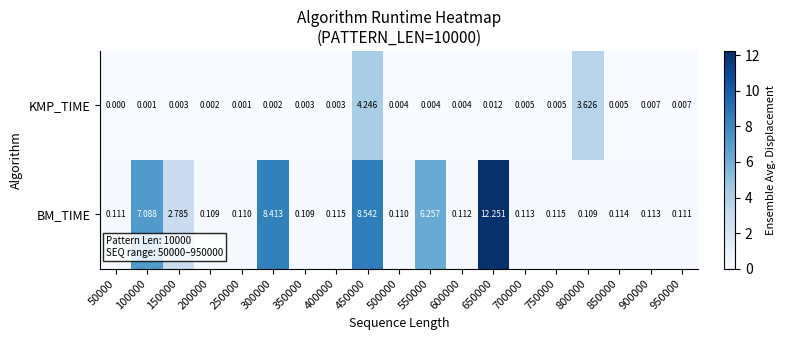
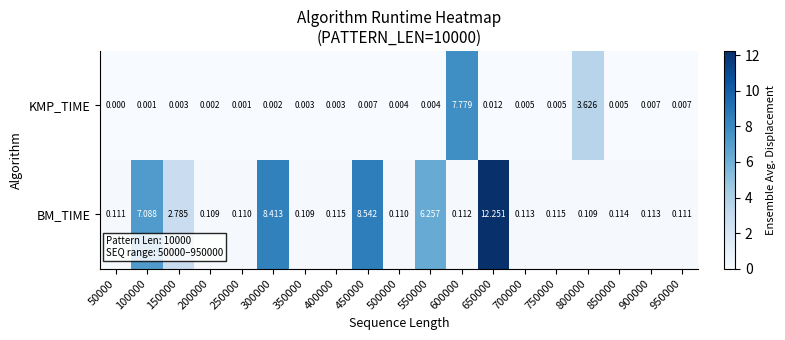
KMP_TIME, 450000: 4.246 -> 0.007
KMP_TIME, 600000: 0.004 -> 7.779
